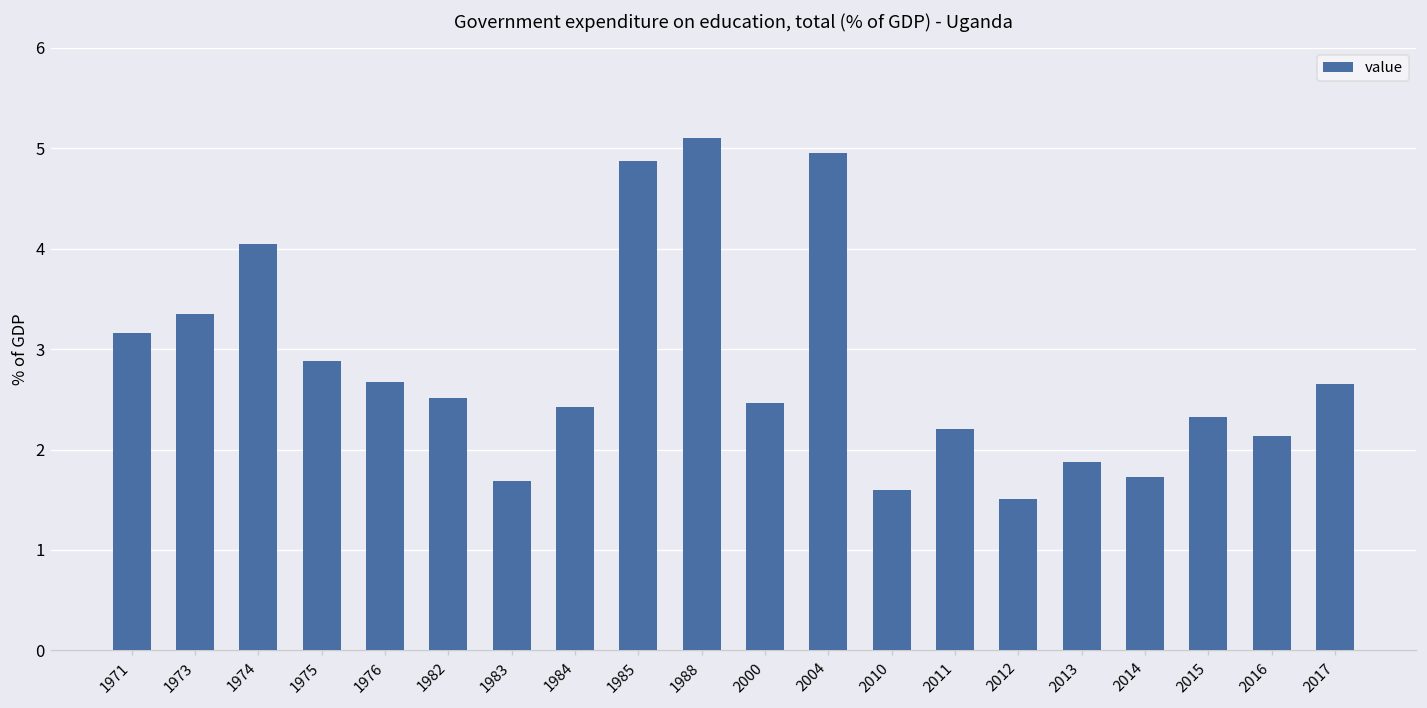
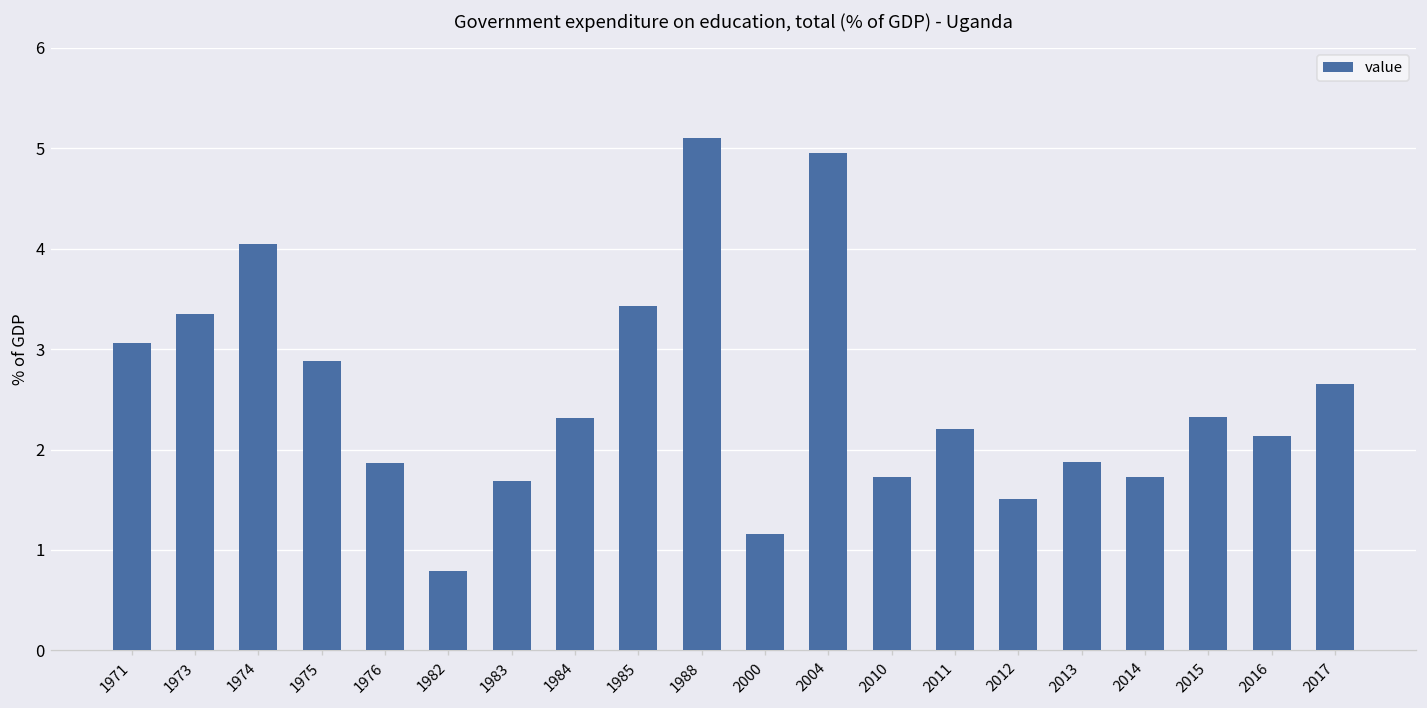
1971: 3.2 -> 3.1
1976: 2.7 -> 1.9
1982: 2.5 -> 0.8
1984: 2.4 -> 2.3
1985: 4.9 -> 3.4
2000: 2.5 -> 1.2
2010: 1.6 -> 1.7
